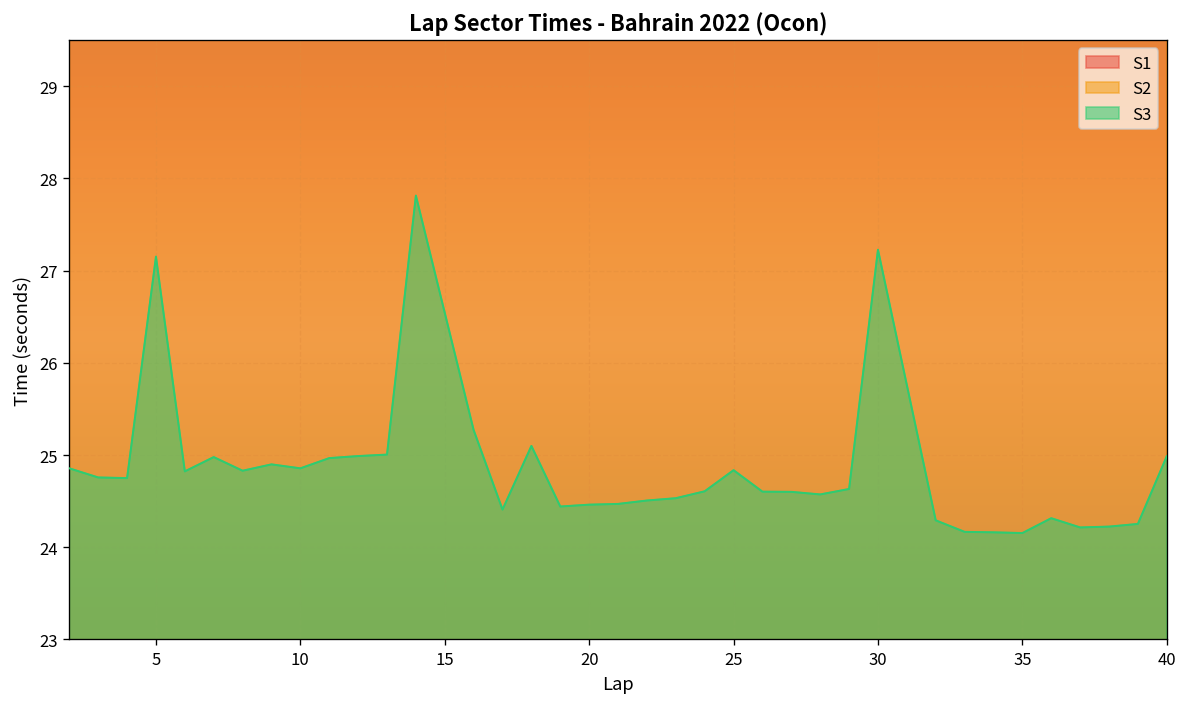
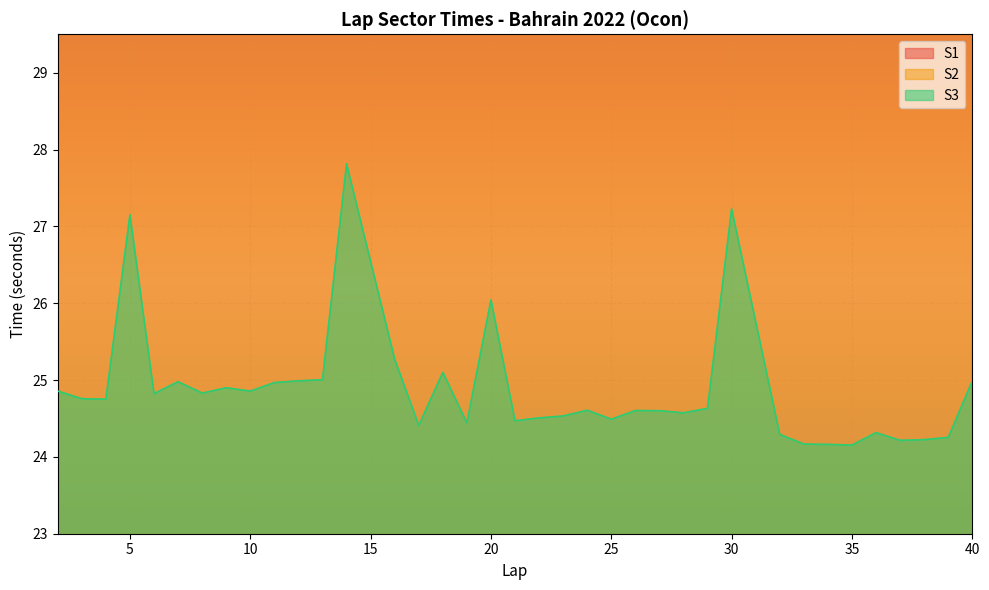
S3, 20: 24.5 -> 26.0
S3, 25: 24.8 -> 24.5
